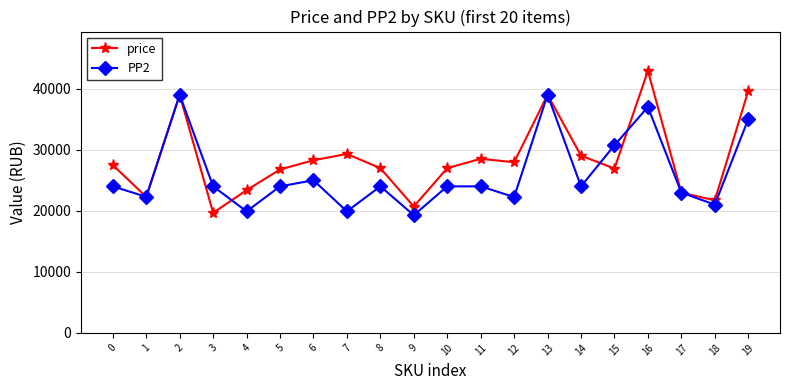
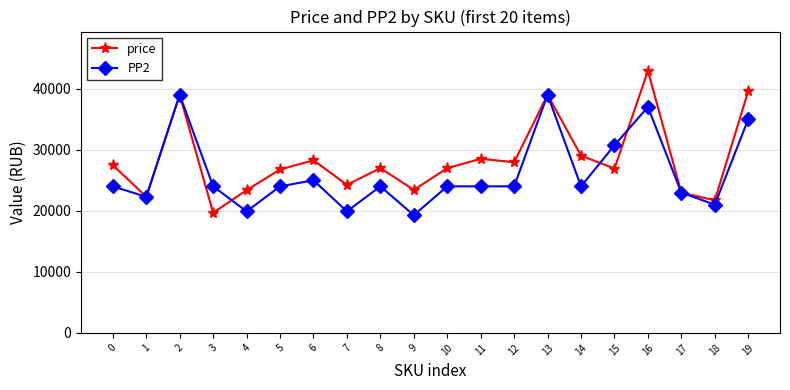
price, 7: 29000 -> 24000
price, 9: 21000 -> 23000
PP2, 12: 22000 -> 24000
